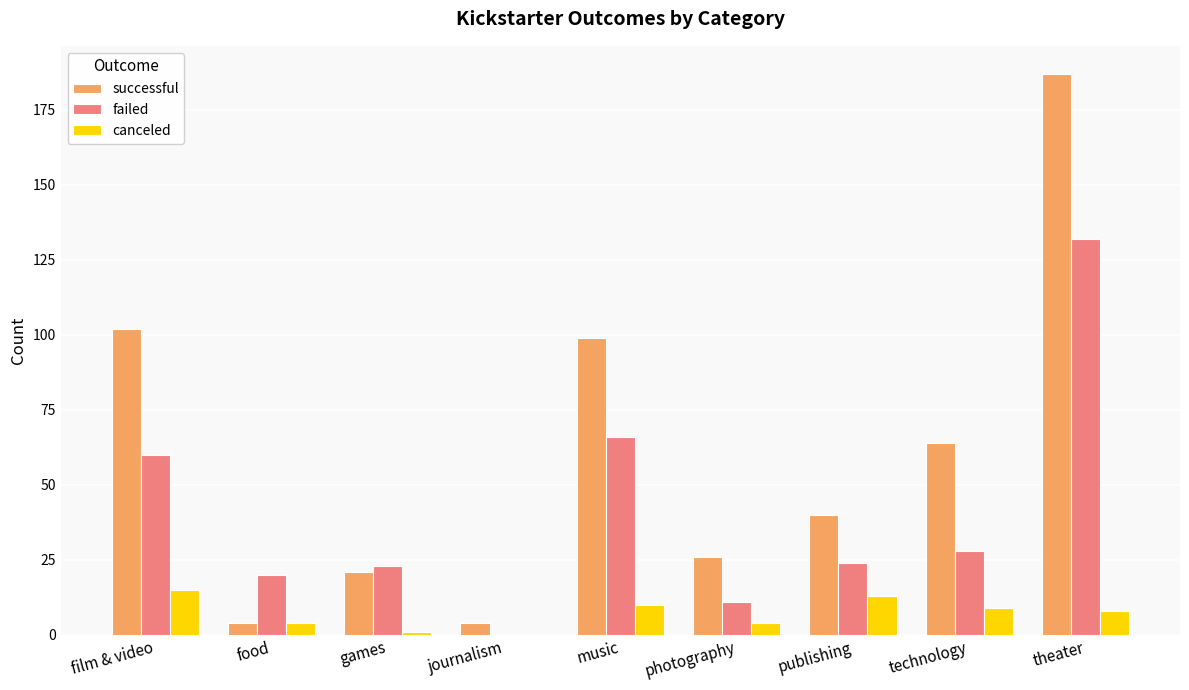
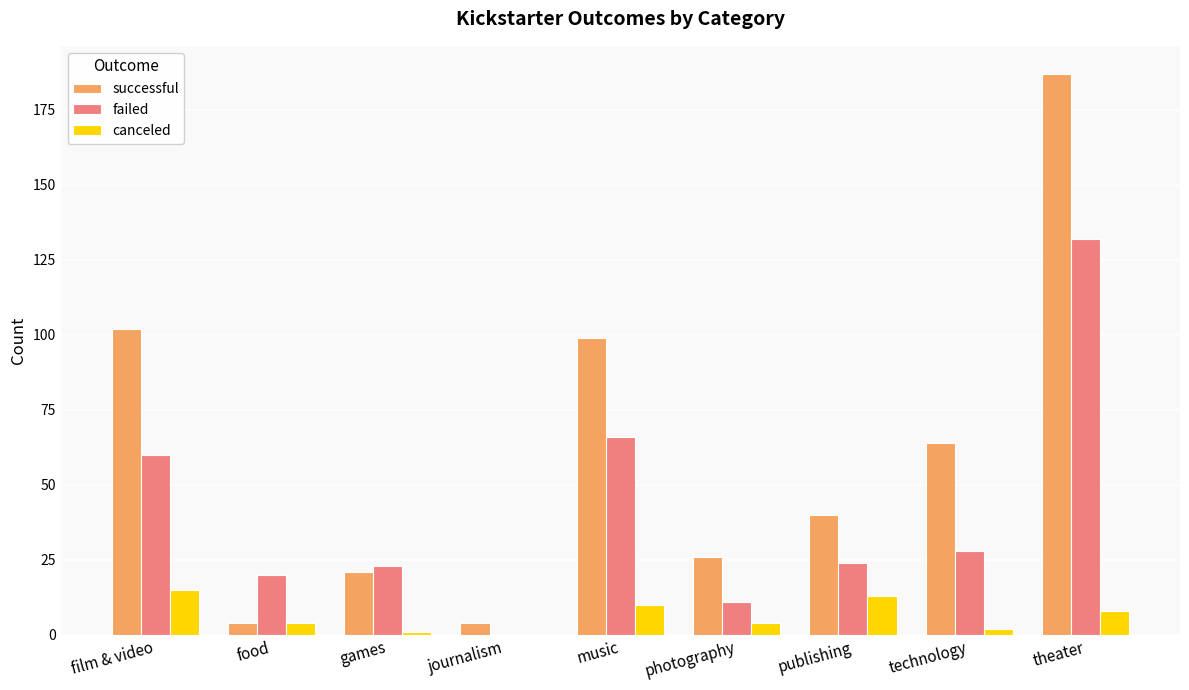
canceled, technology: 9 -> 2
